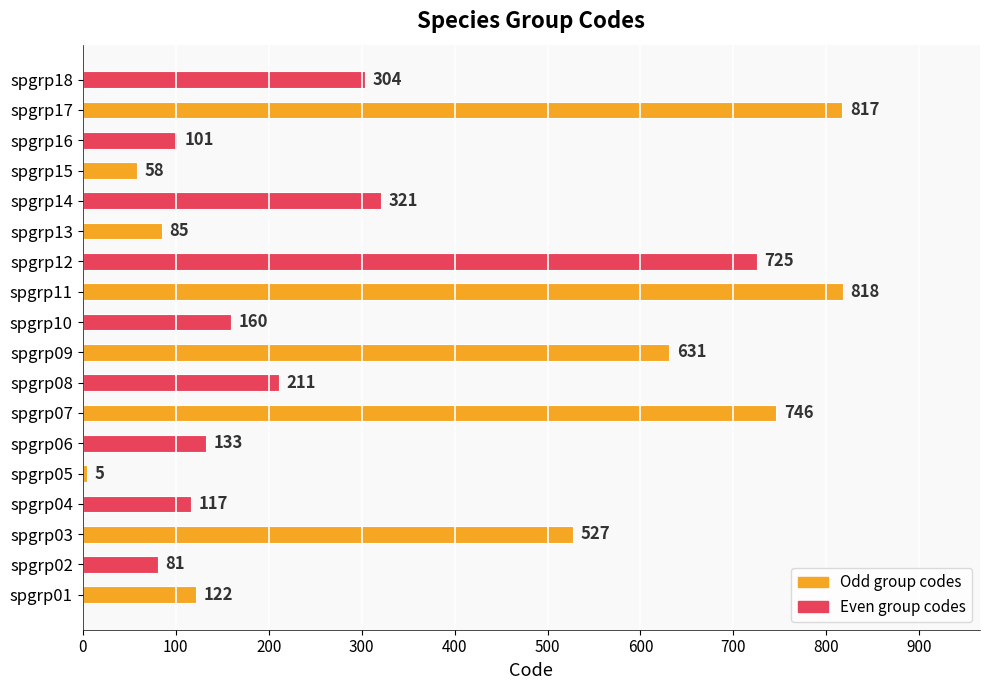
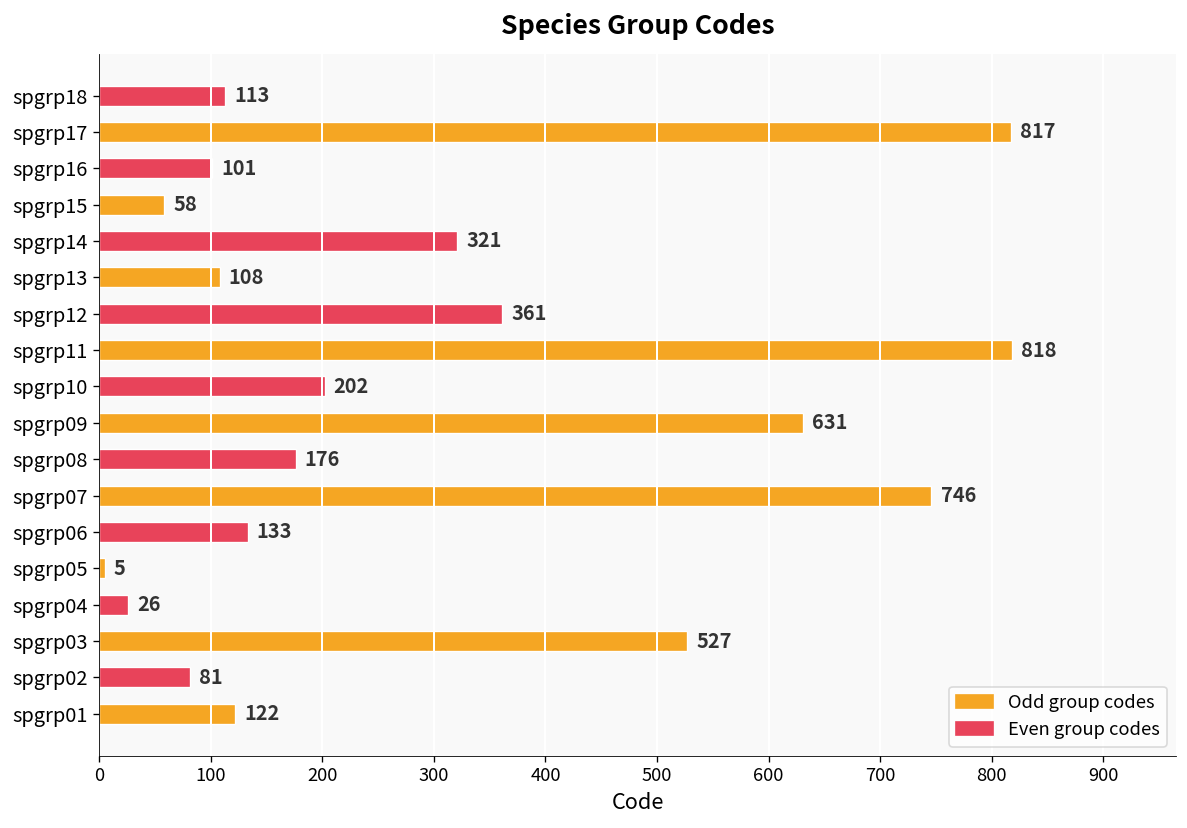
spgrp18: 304 -> 113
spgrp13: 85 -> 108
spgrp12: 725 -> 361
spgrp10: 160 -> 202
spgrp08: 211 -> 176
spgrp04: 117 -> 26
